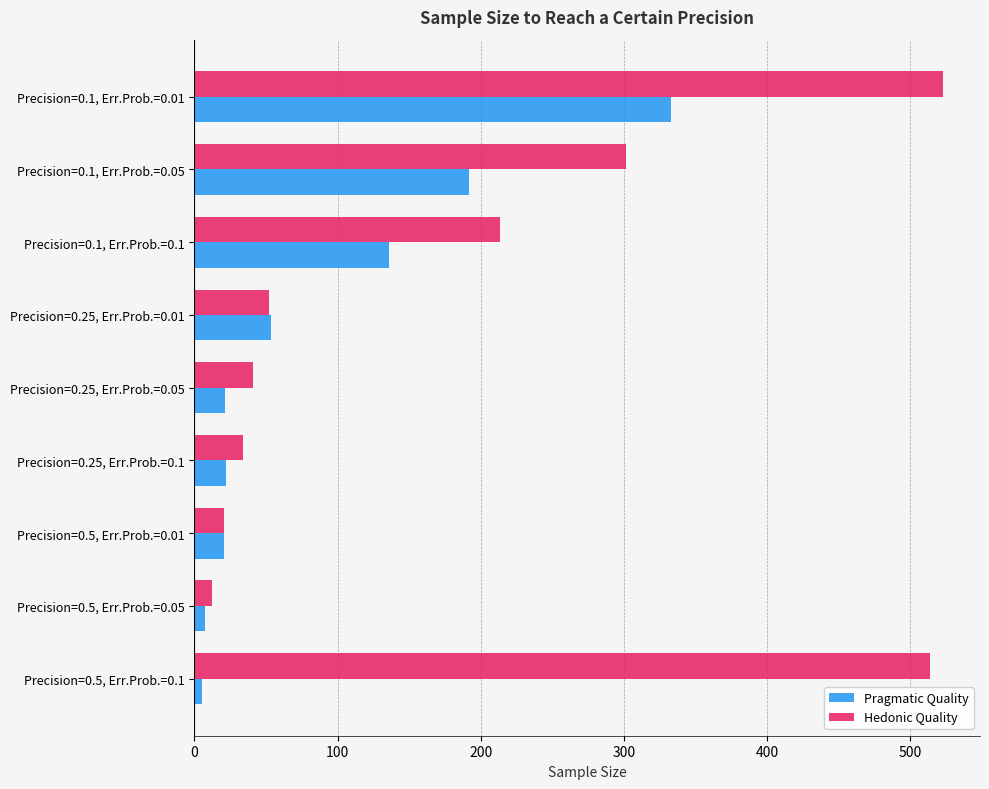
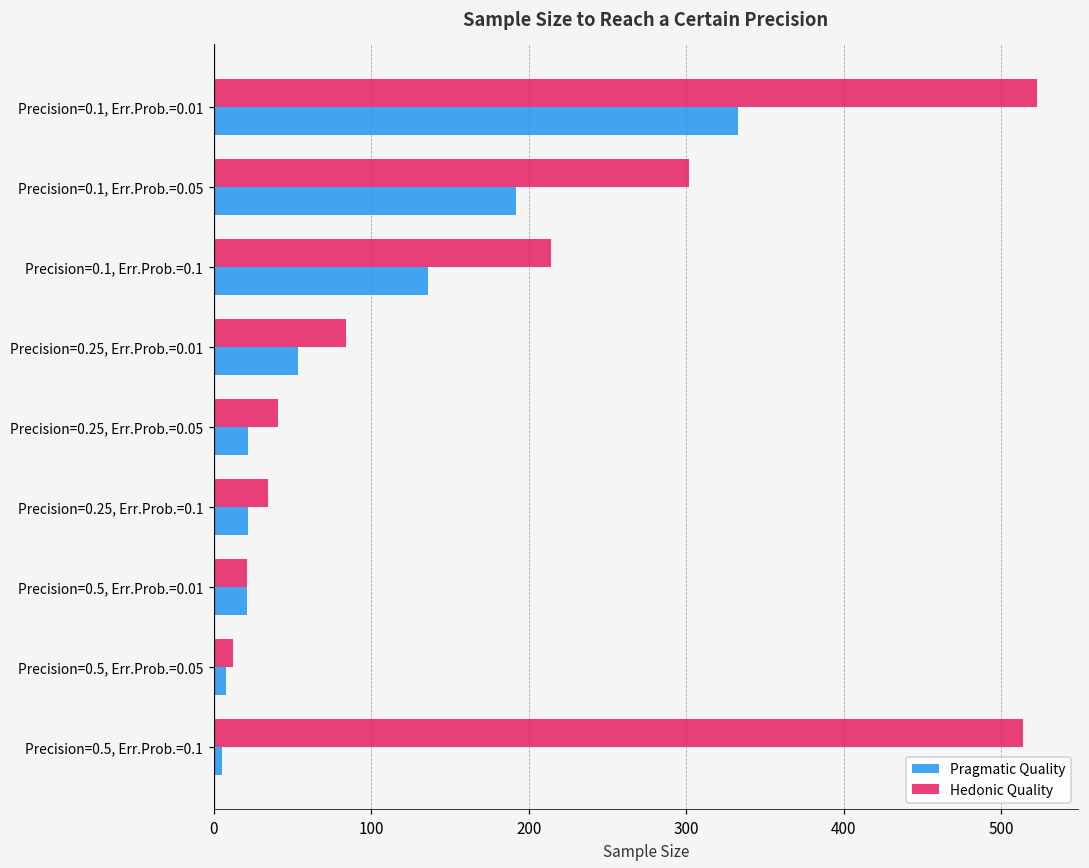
Hedonic Quality, Precision=0.25, Err.Prob.=0.01: 52 -> 84
